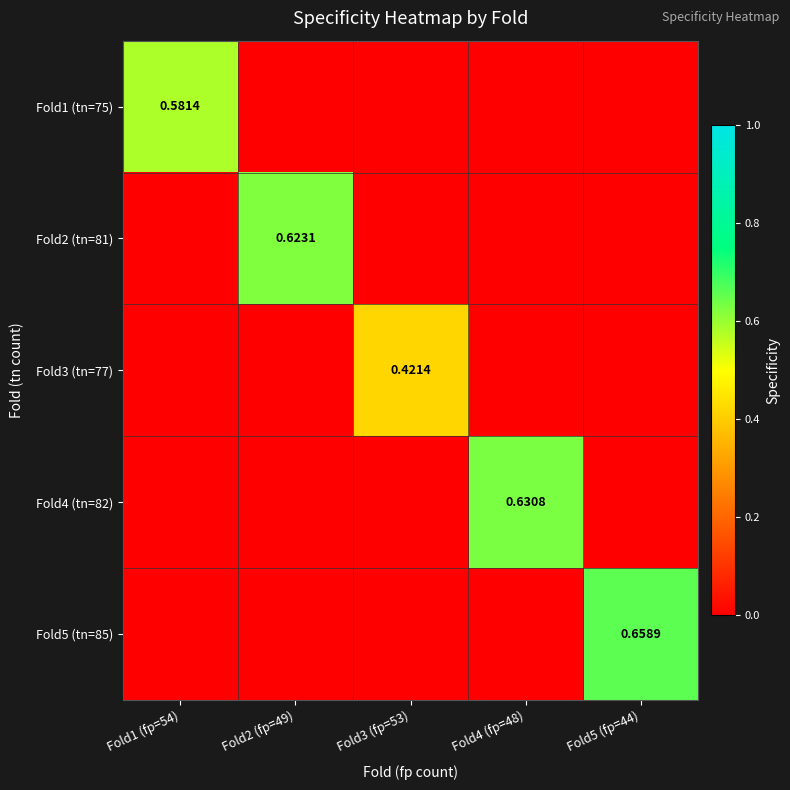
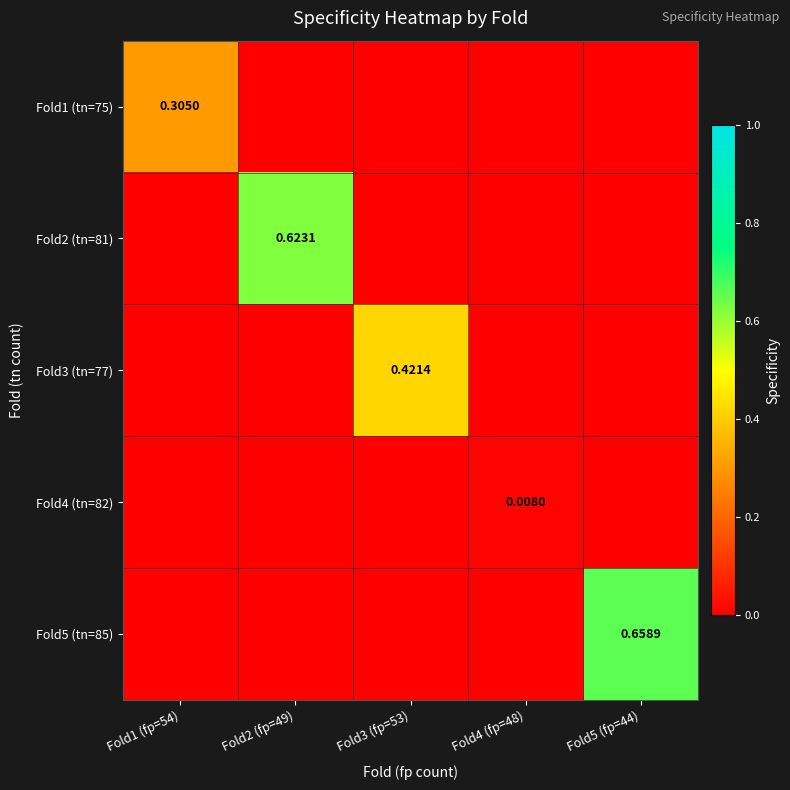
Fold1 (tn=75), Fold1 (fp=54): 0.5814 -> 0.3050
Fold4 (tn=82), Fold4 (fp=48): 0.6308 -> 0.0080
